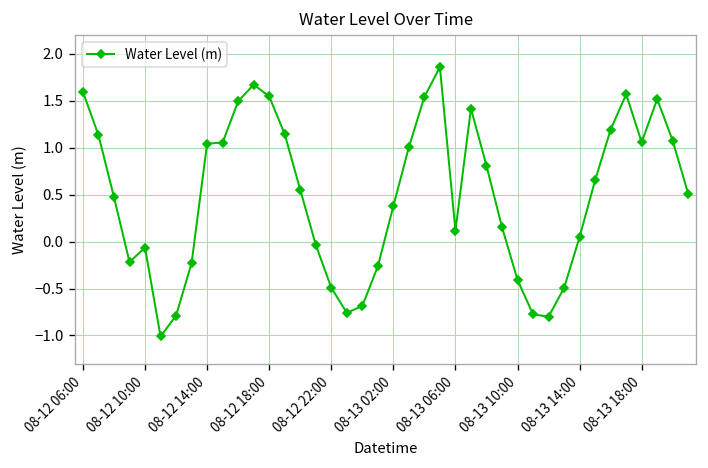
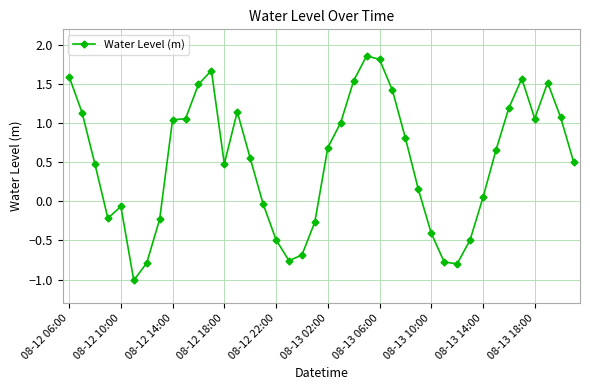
08-12 18:00: 1.5 -> 0.5
08-13 02:00: 0.4 -> 0.7
08-13 06:00: 0.1 -> 1.8
